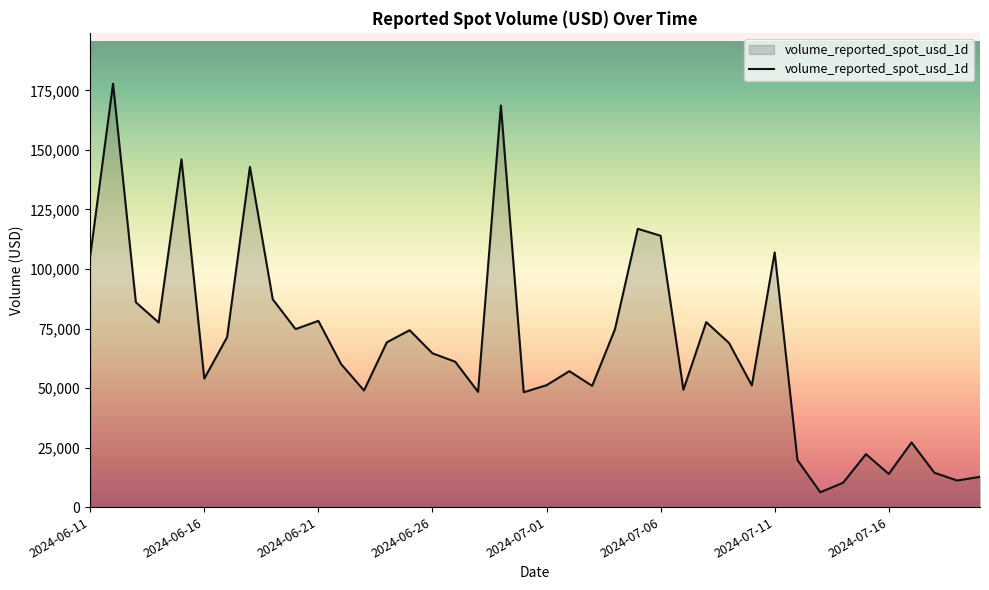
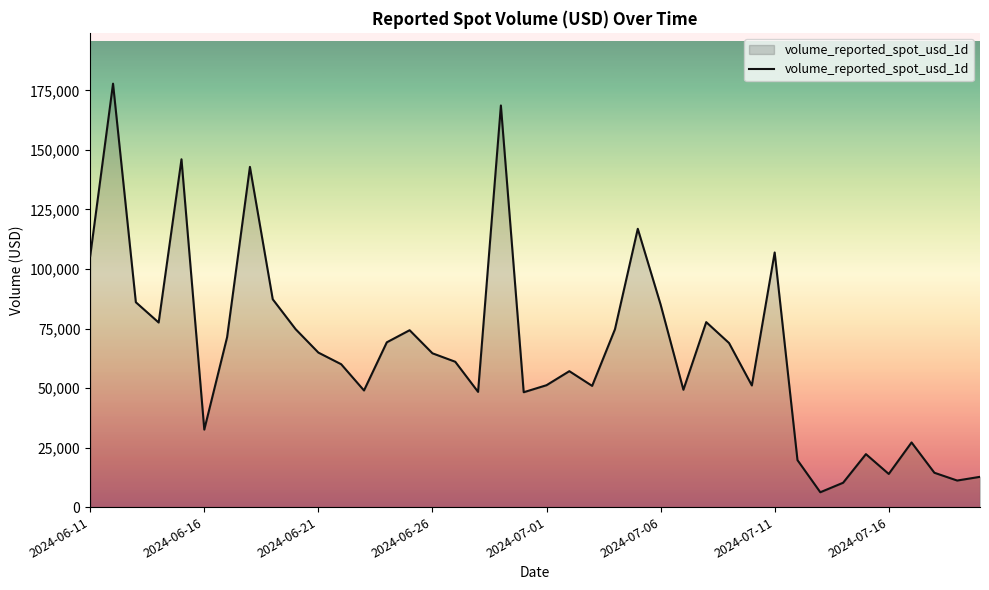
2024-06-16: 54,000 -> 33,000
2024-06-21: 78,000 -> 65,000
2024-07-06: 114,000 -> 85,000
